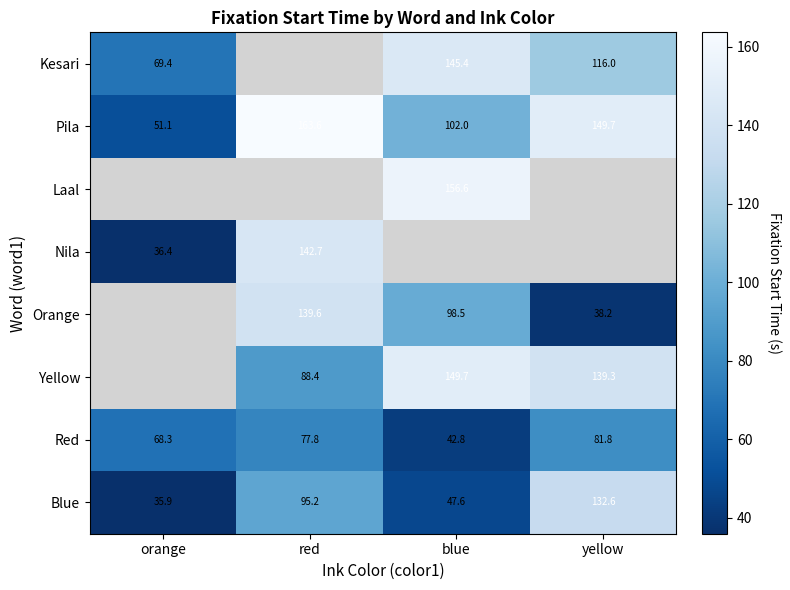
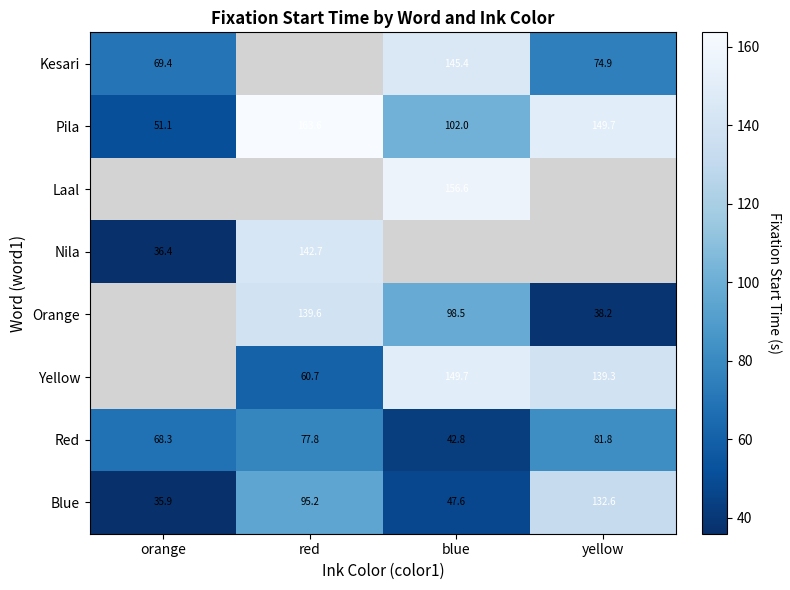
Kesari, yellow: 116.0 -> 74.9
Yellow, red: 88.4 -> 60.7
